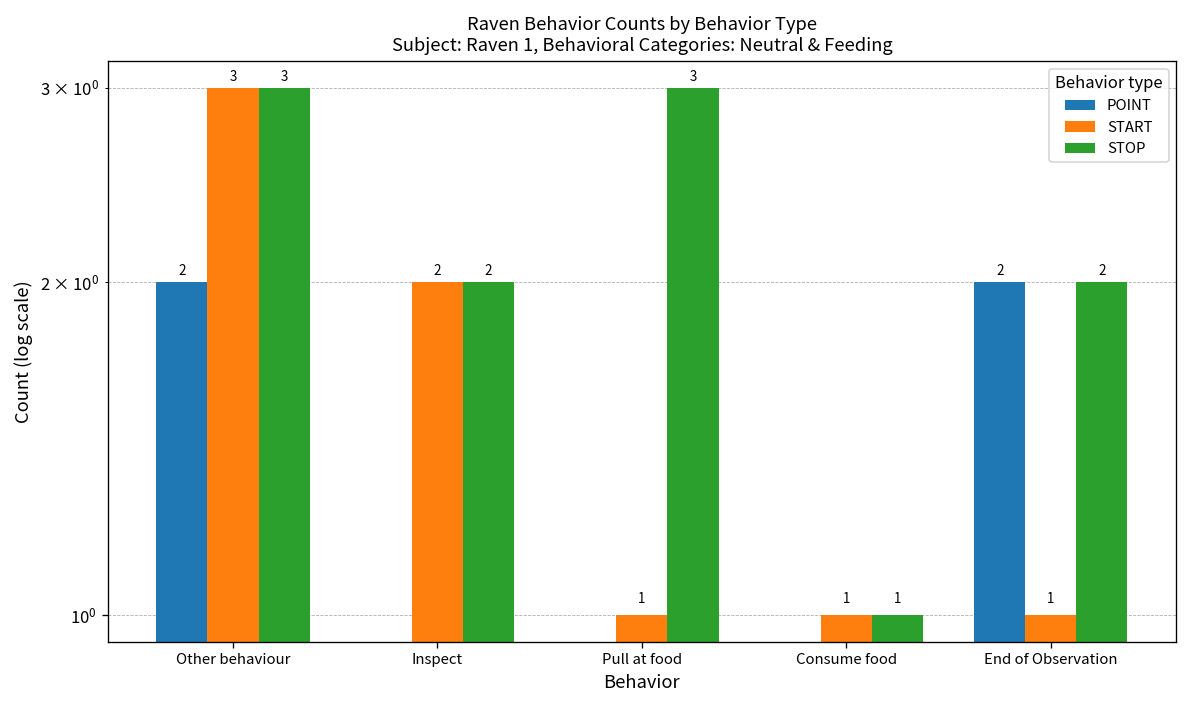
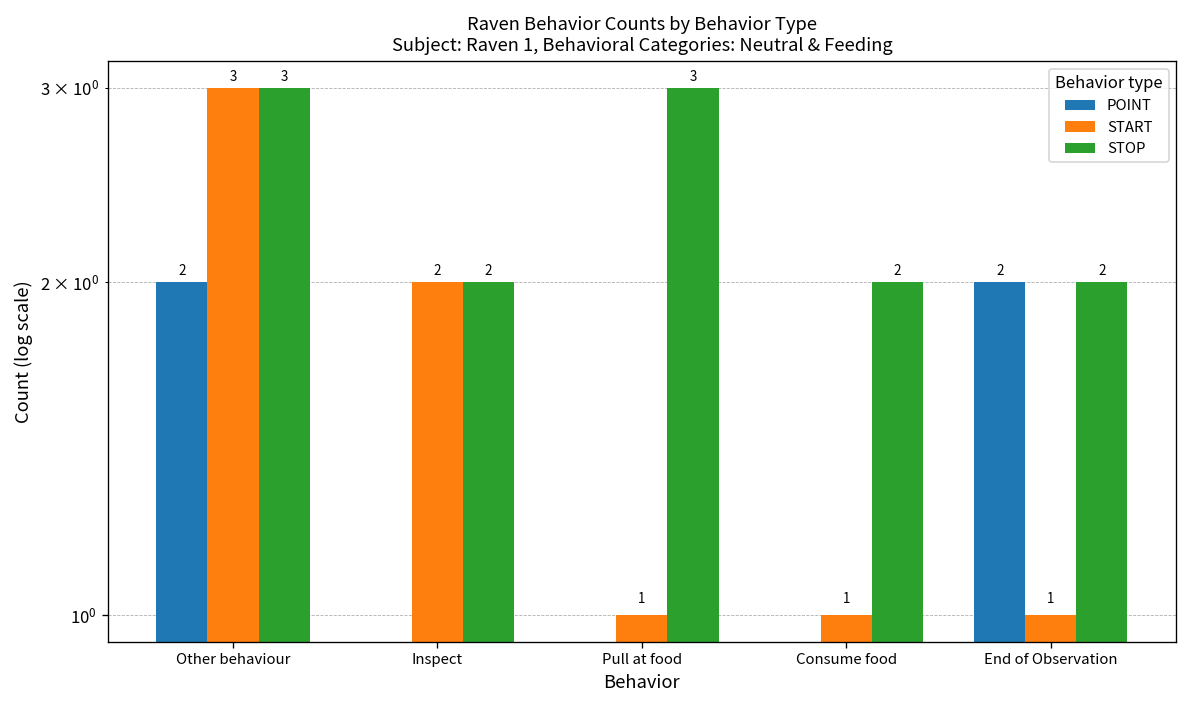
STOP, Consume food: 1 -> 2
